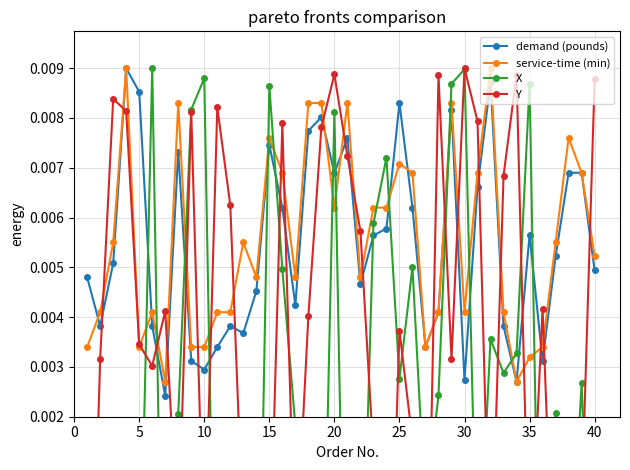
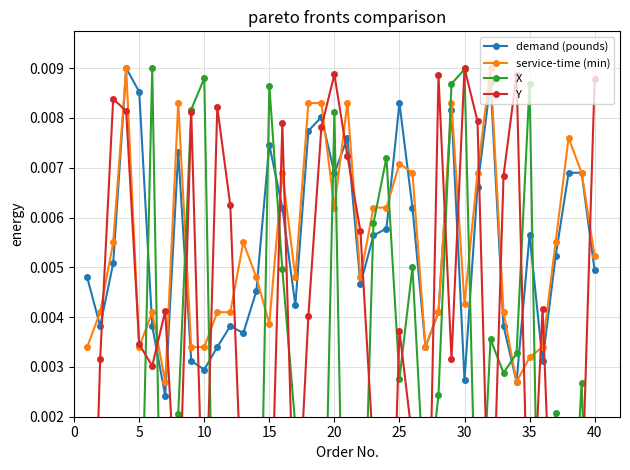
service-time (min), 15: 0.0076 -> 0.0039
service-time (min), 30: 0.0041 -> 0.0043
